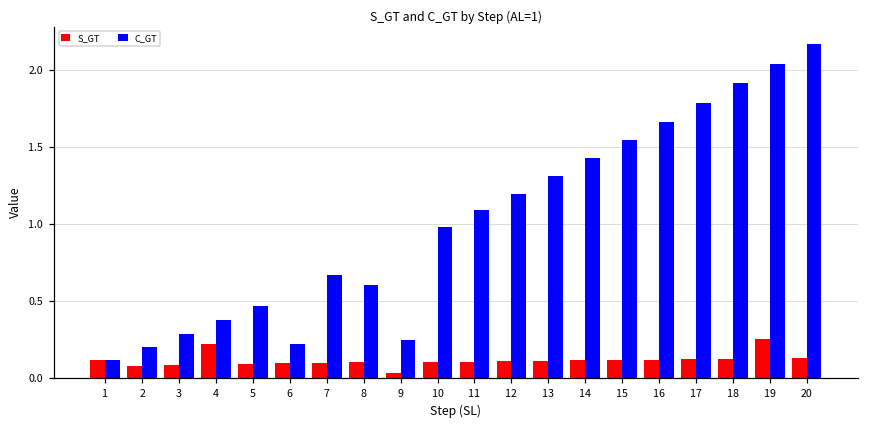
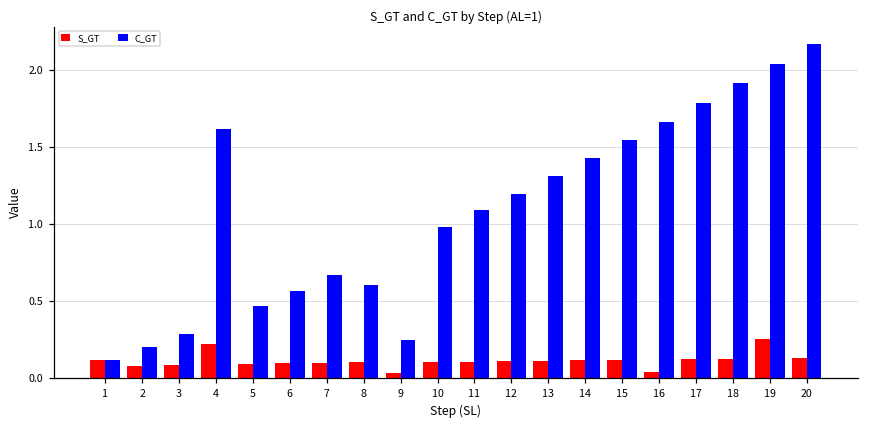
C_GT, 4: 0.38 -> 1.62
C_GT, 6: 0.22 -> 0.57
S_GT, 16: 0.12 -> 0.04
